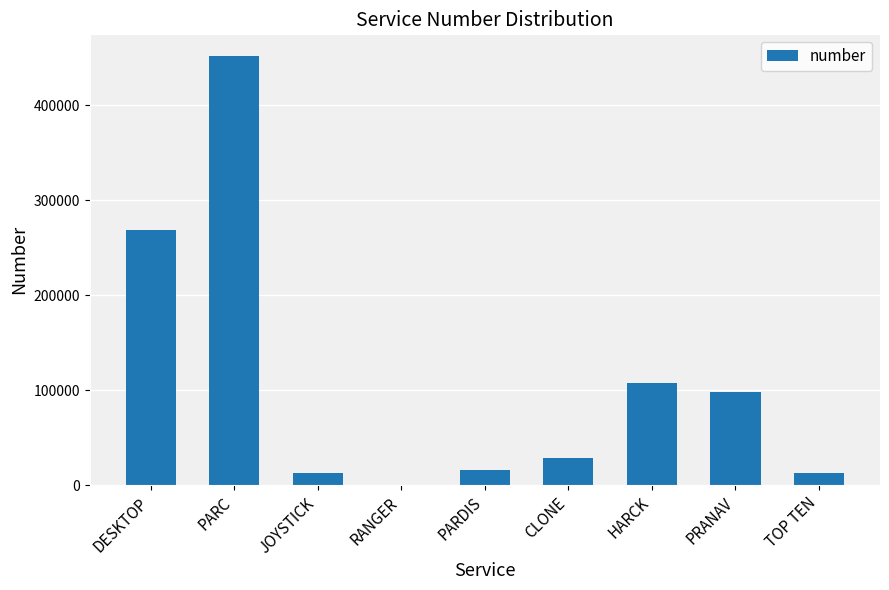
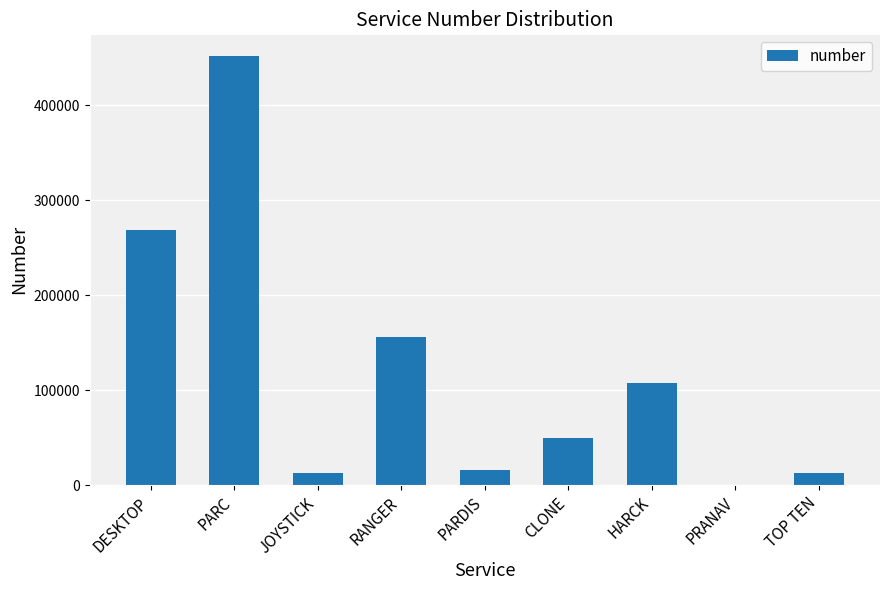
RANGER: 0 -> 160000
CLONE: 30000 -> 50000
PRANAV: 100000 -> 0
